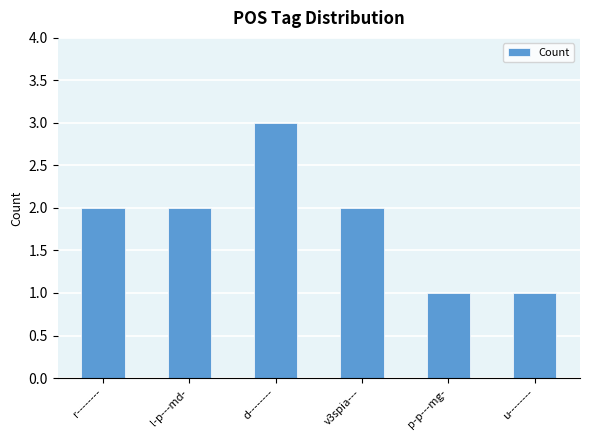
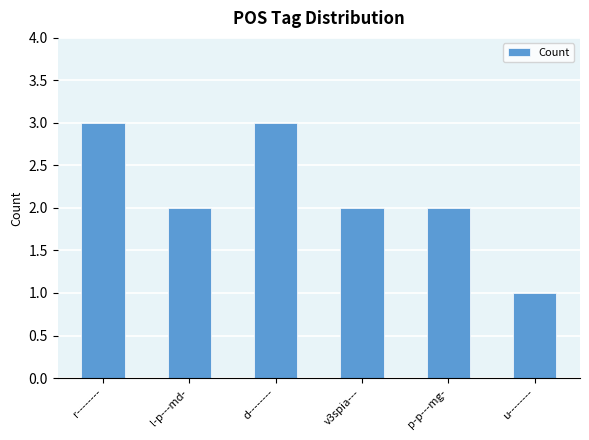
r--------: 2 -> 3
p-p---mg-: 1 -> 2
